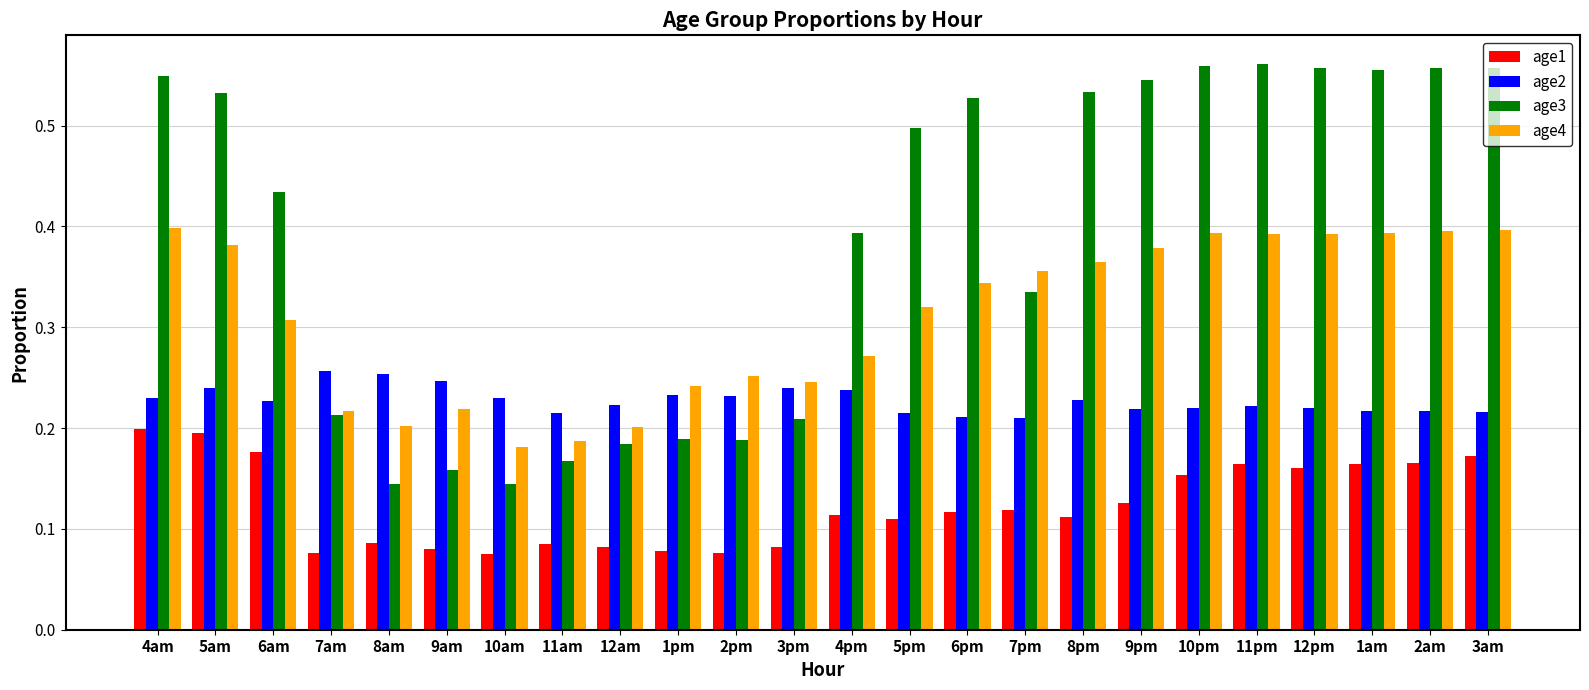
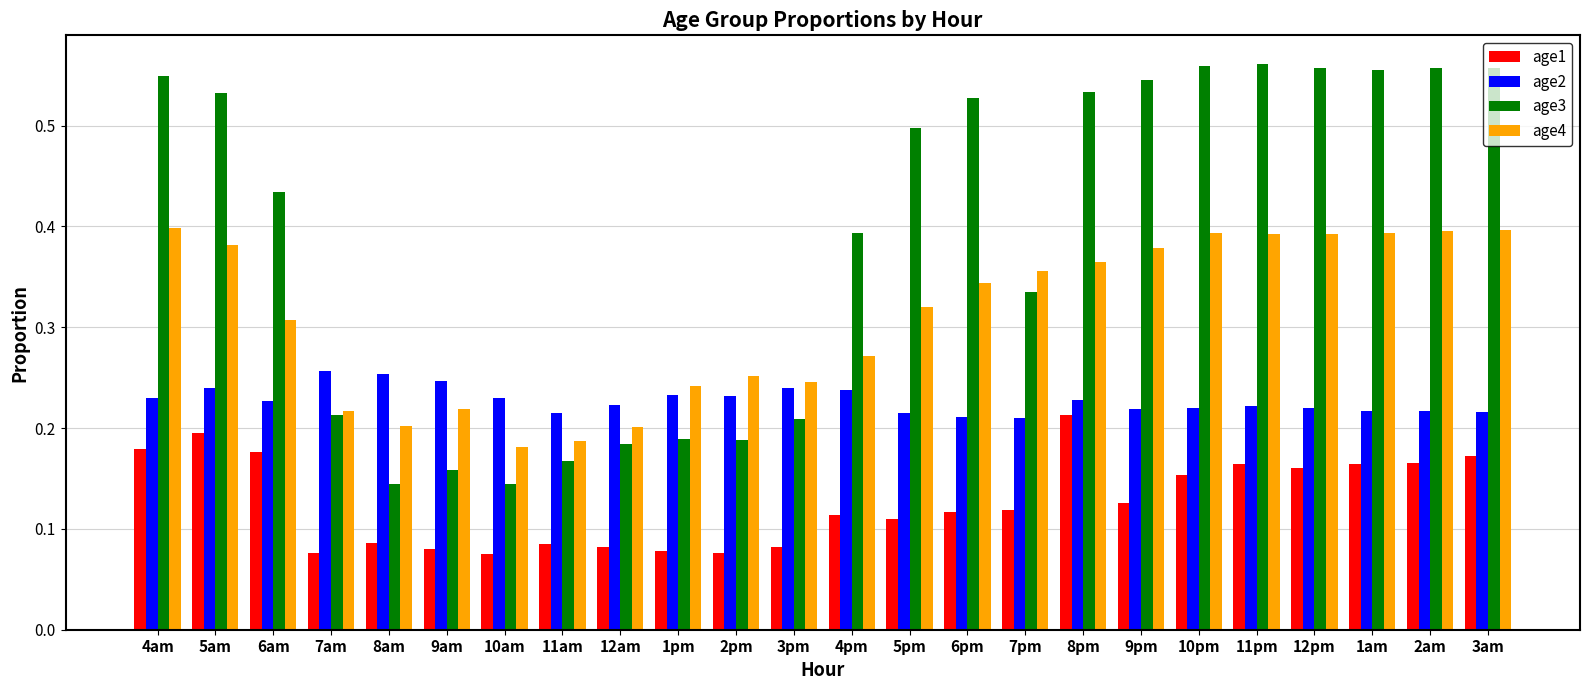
age1, 4am: 0.199 -> 0.179
age1, 8pm: 0.112 -> 0.213
